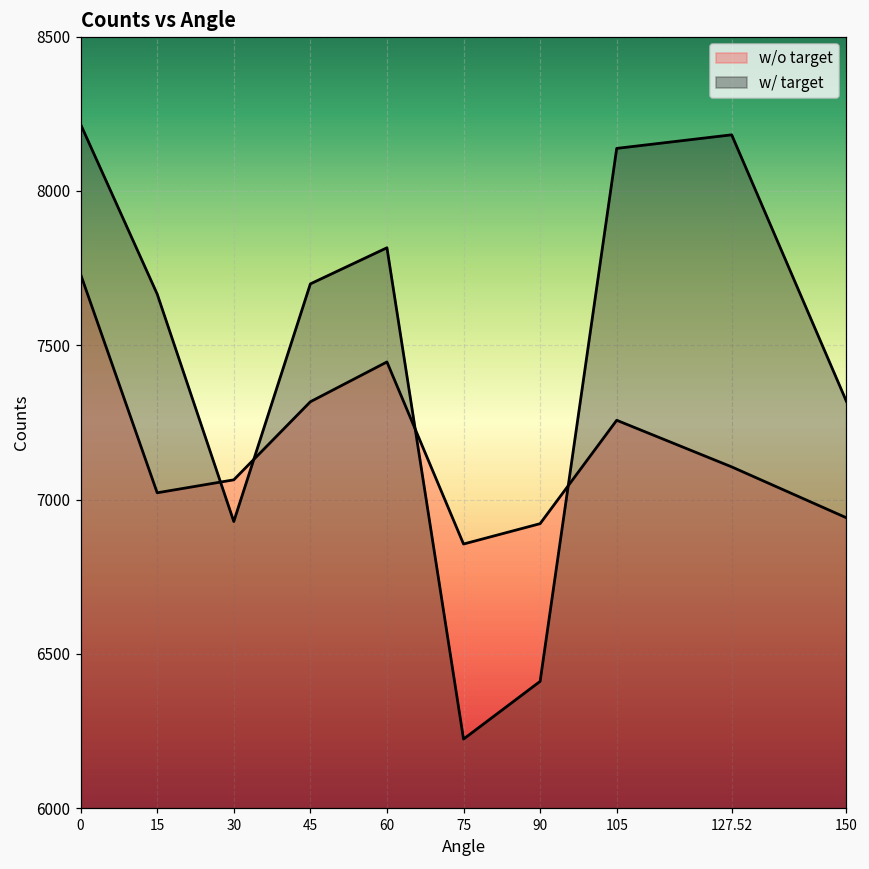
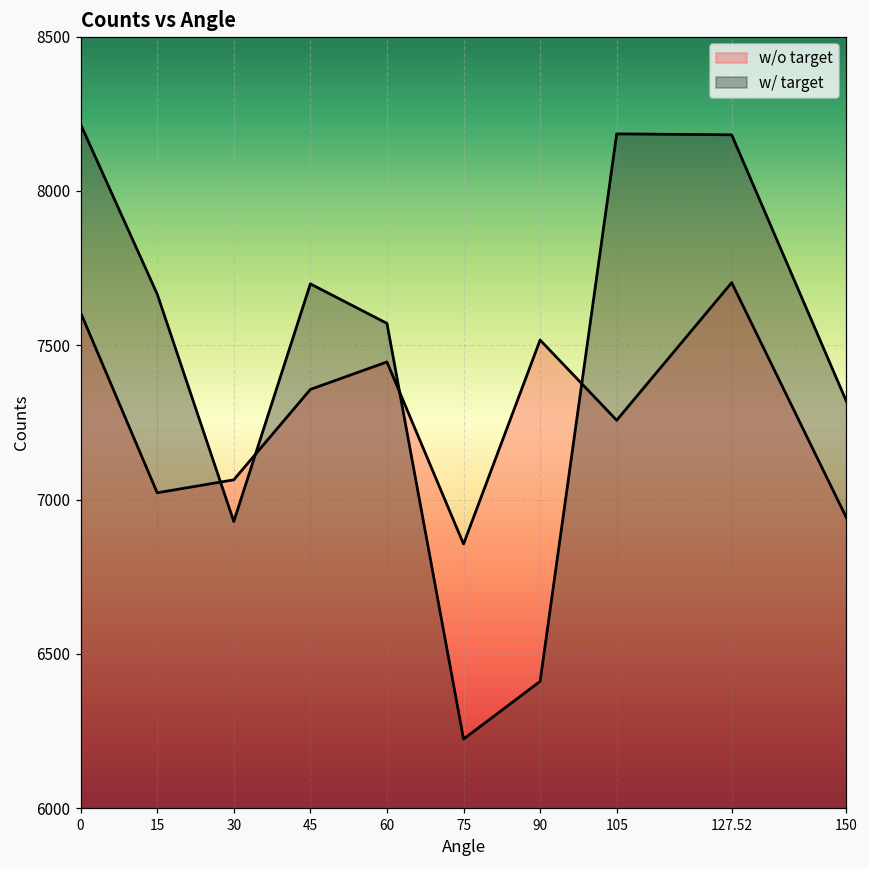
w/o target, 0: 7730 -> 7610
w/o target, 45: 7320 -> 7360
w/ target, 60: 7820 -> 7570
w/o target, 90: 6920 -> 7520
w/ target, 105: 8140 -> 8190
w/o target, 127.52: 7110 -> 7700
